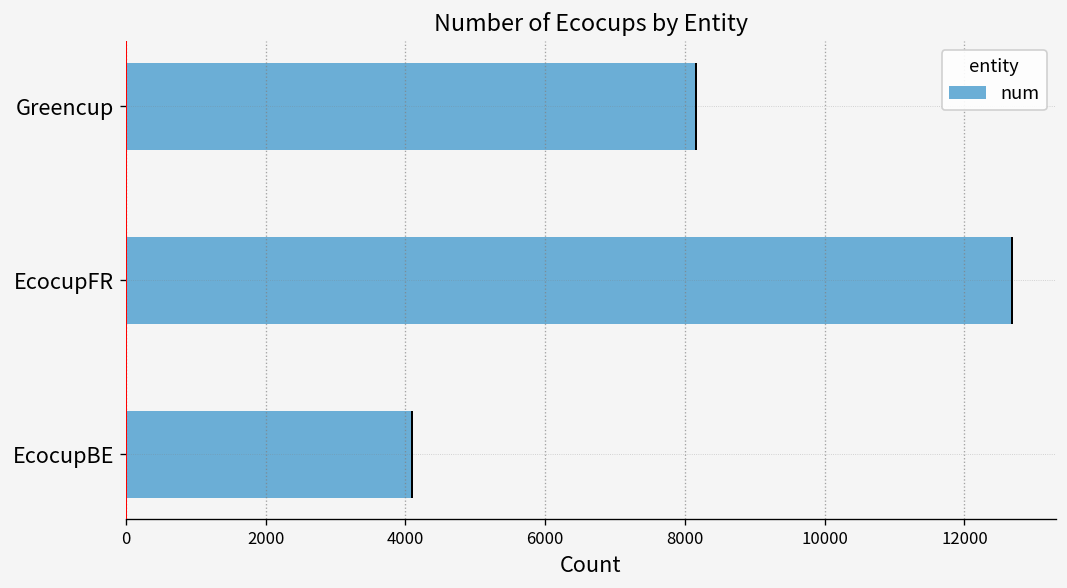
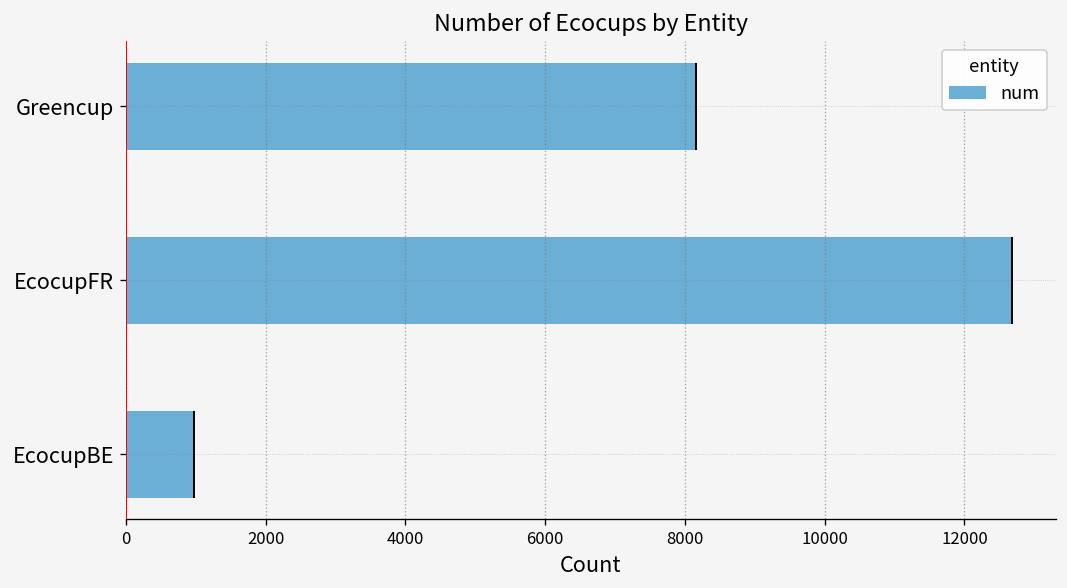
EcocupBE: 4100 -> 1000
